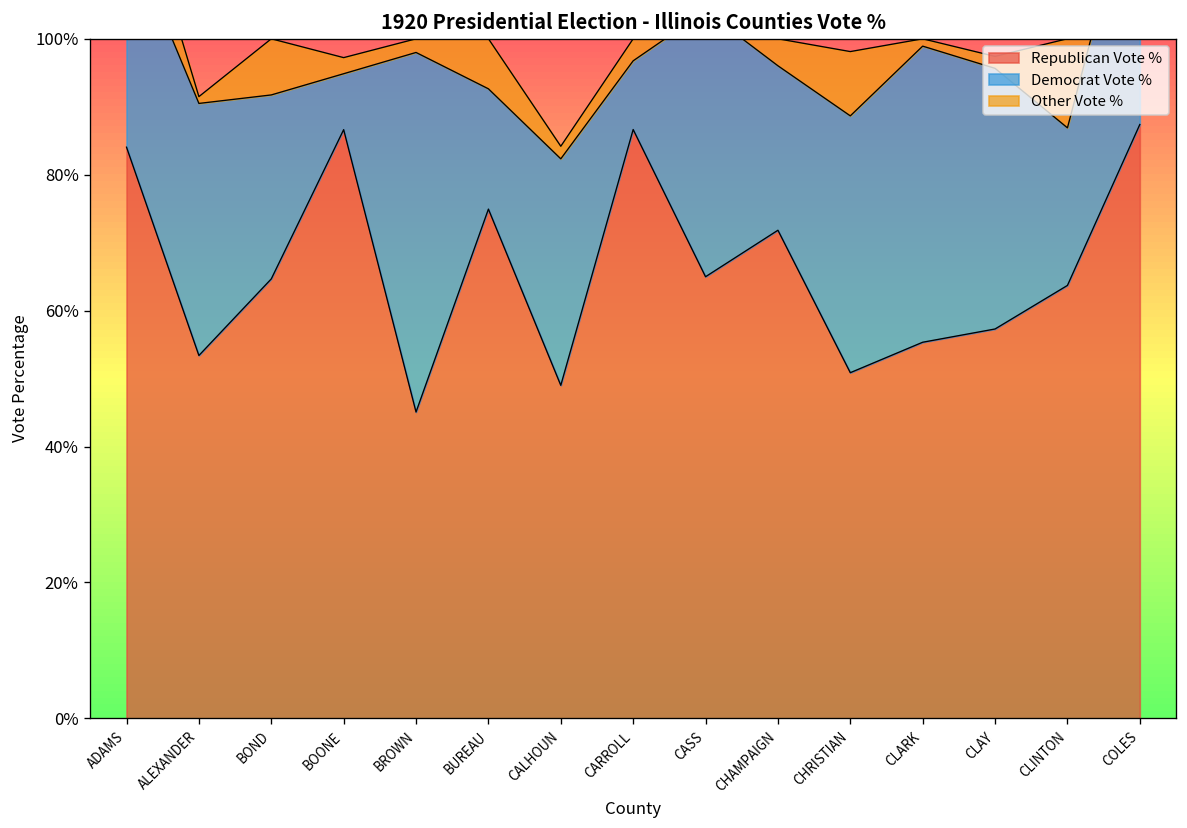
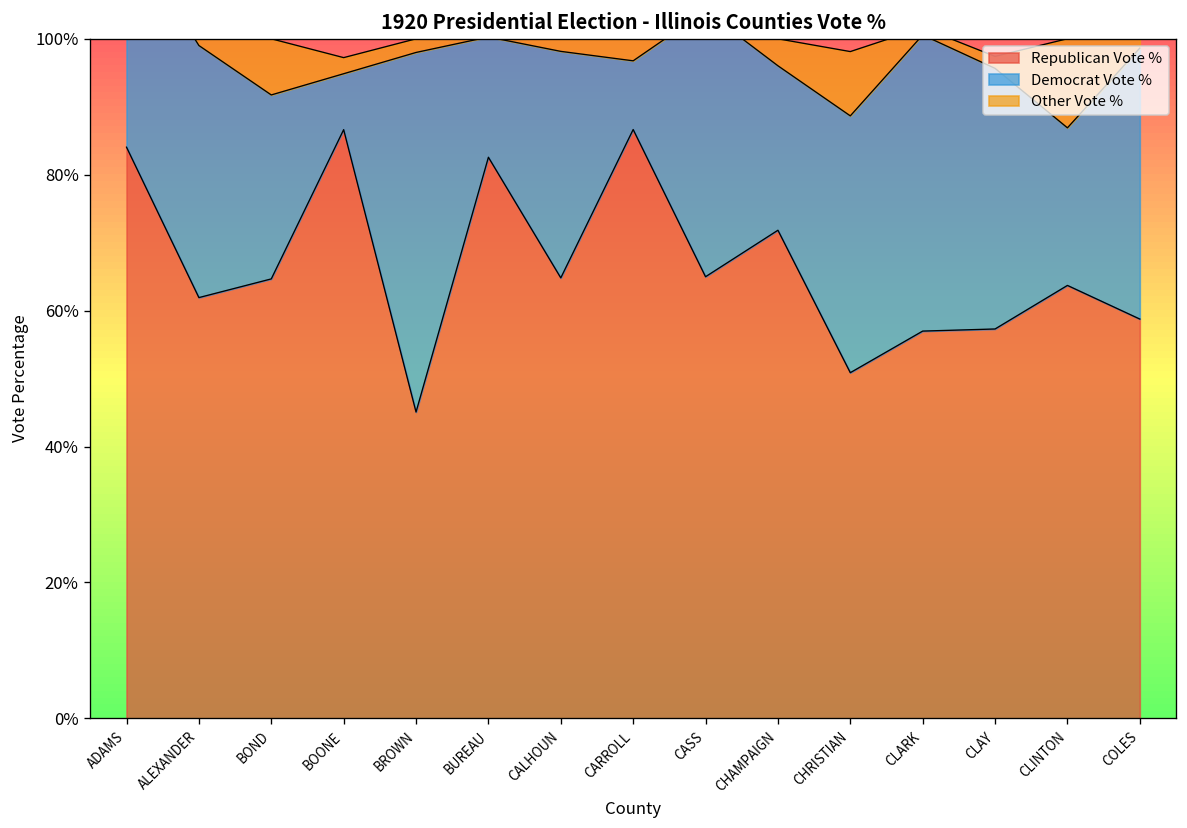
Republican Vote %, ALEXANDER: 53% -> 62%
Republican Vote %, BUREAU: 75% -> 83%
Republican Vote %, CALHOUN: 49% -> 65%
Republican Vote %, CLARK: 55% -> 57%
Republican Vote %, COLES: 87% -> 59%
